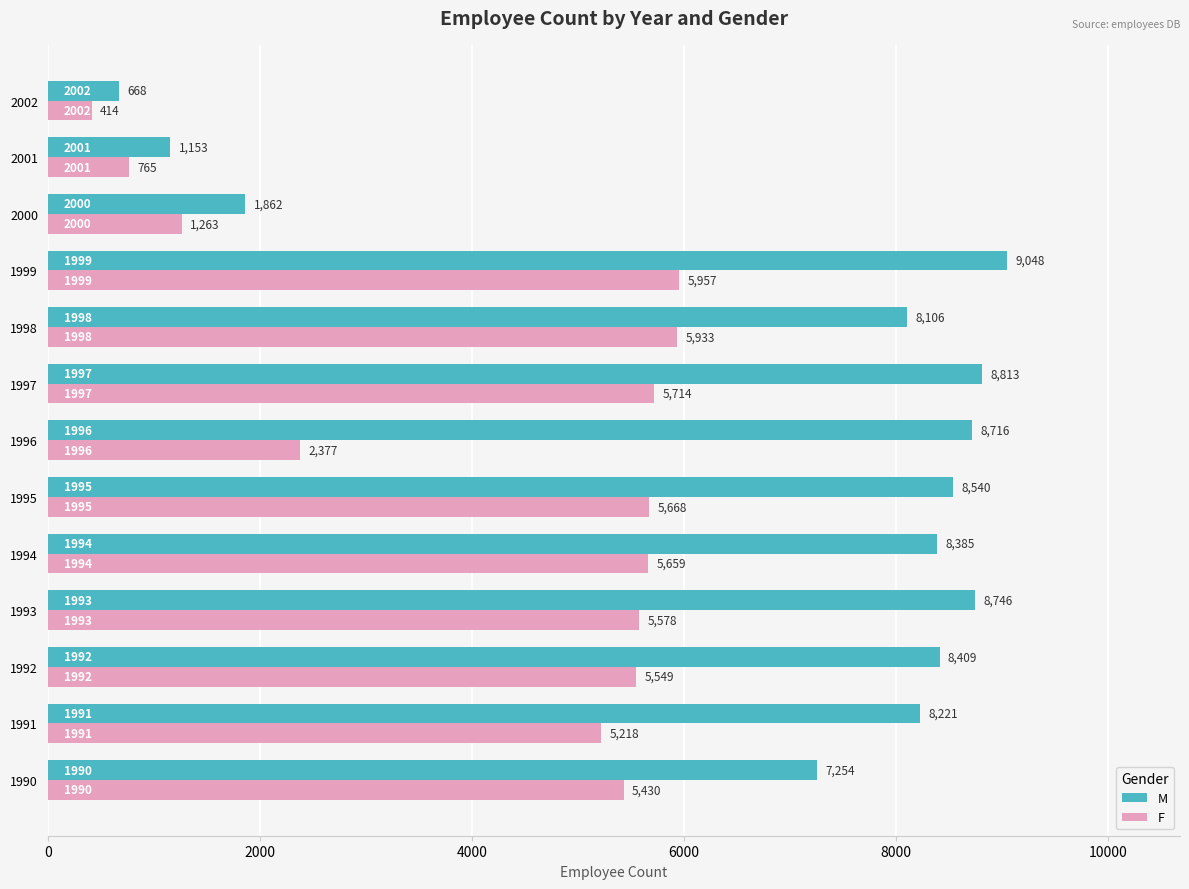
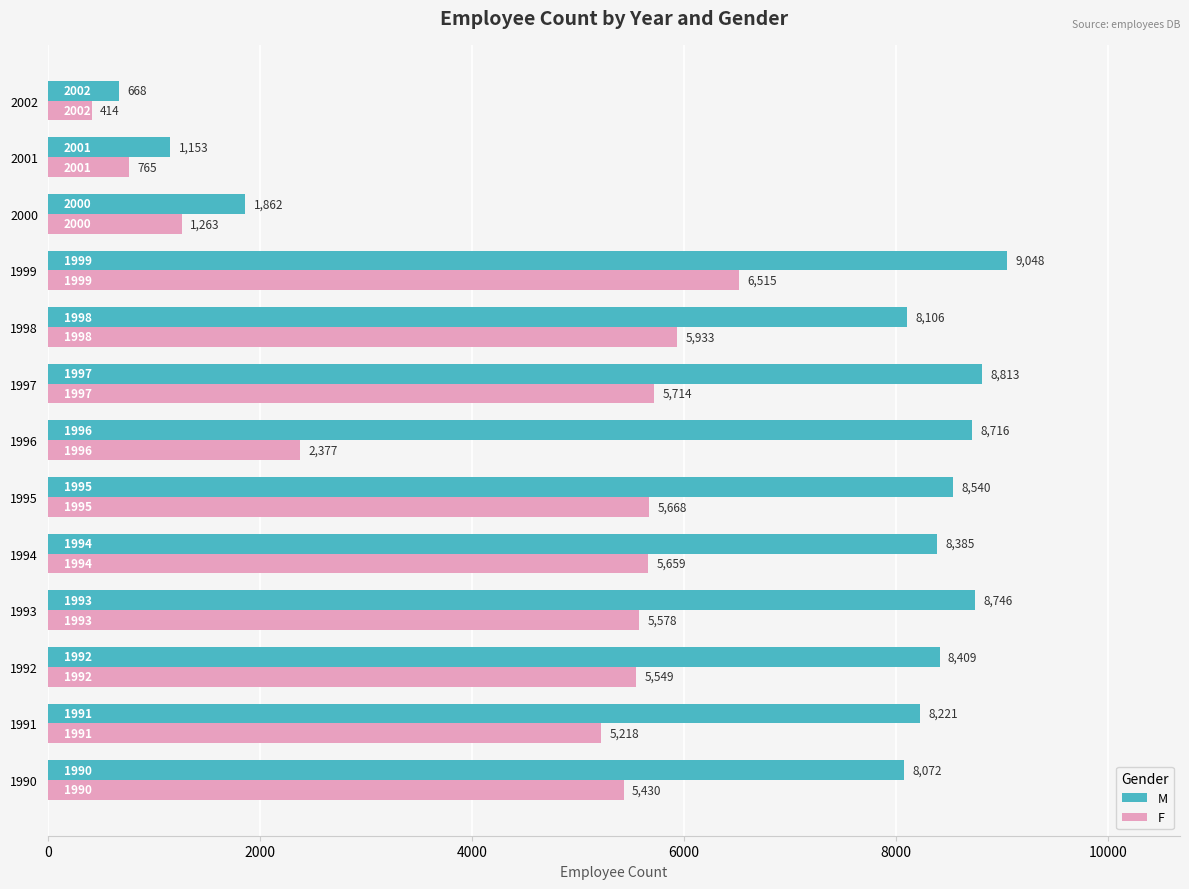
F, 1999: 5,957 -> 6,515
M, 1990: 7,254 -> 8,072
